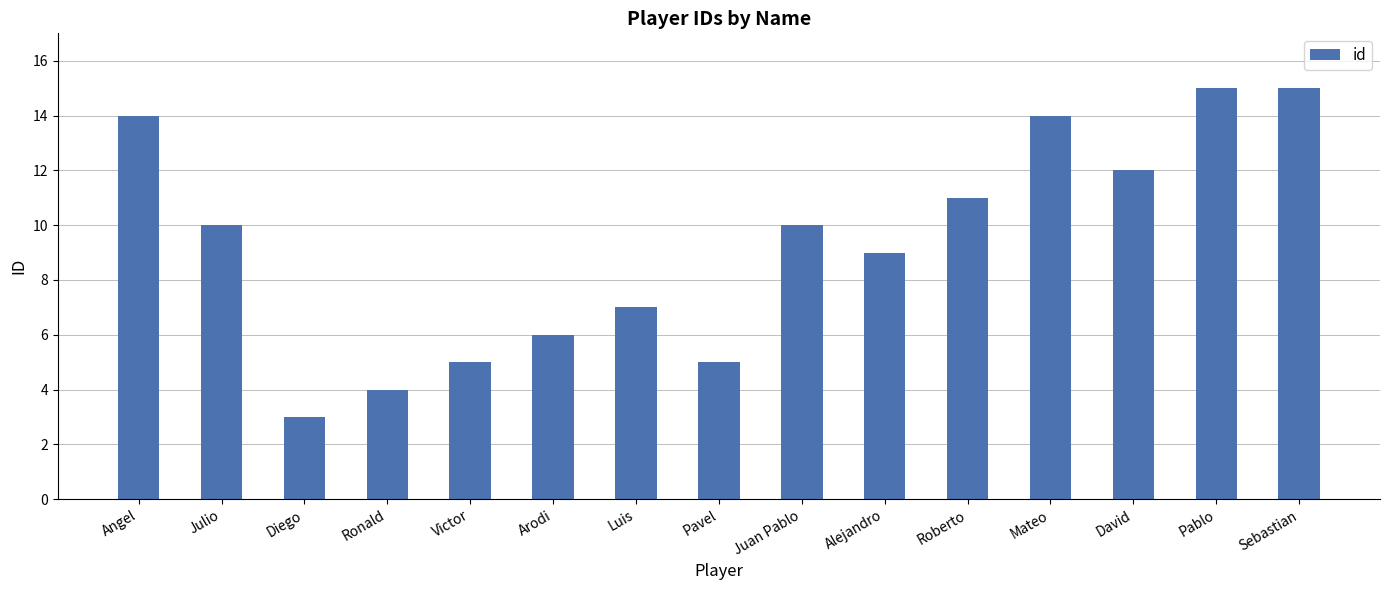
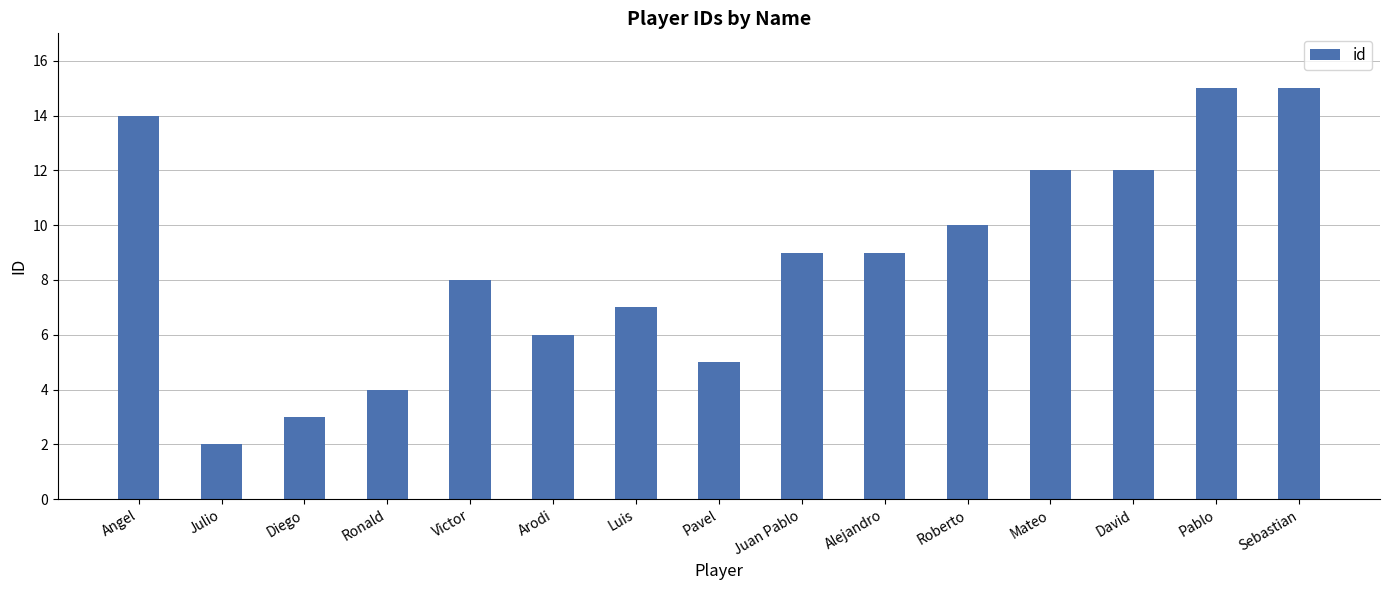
Julio: 10 -> 2
Victor: 5 -> 8
Juan Pablo: 10 -> 9
Roberto: 11 -> 10
Mateo: 14 -> 12
